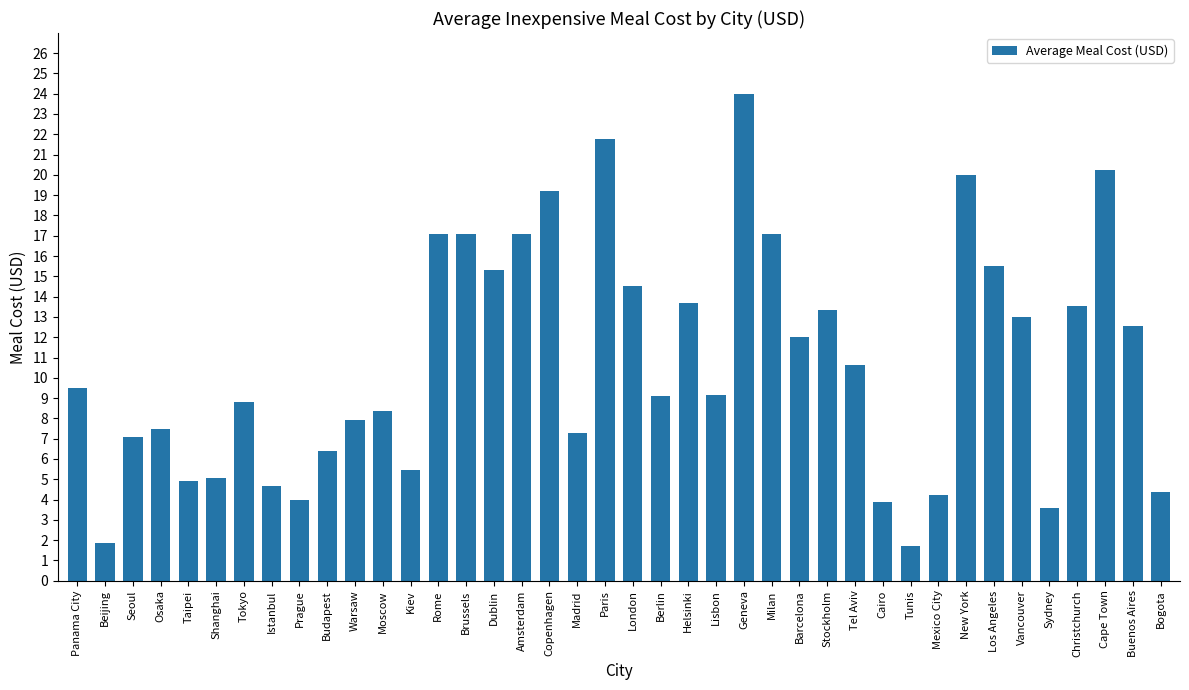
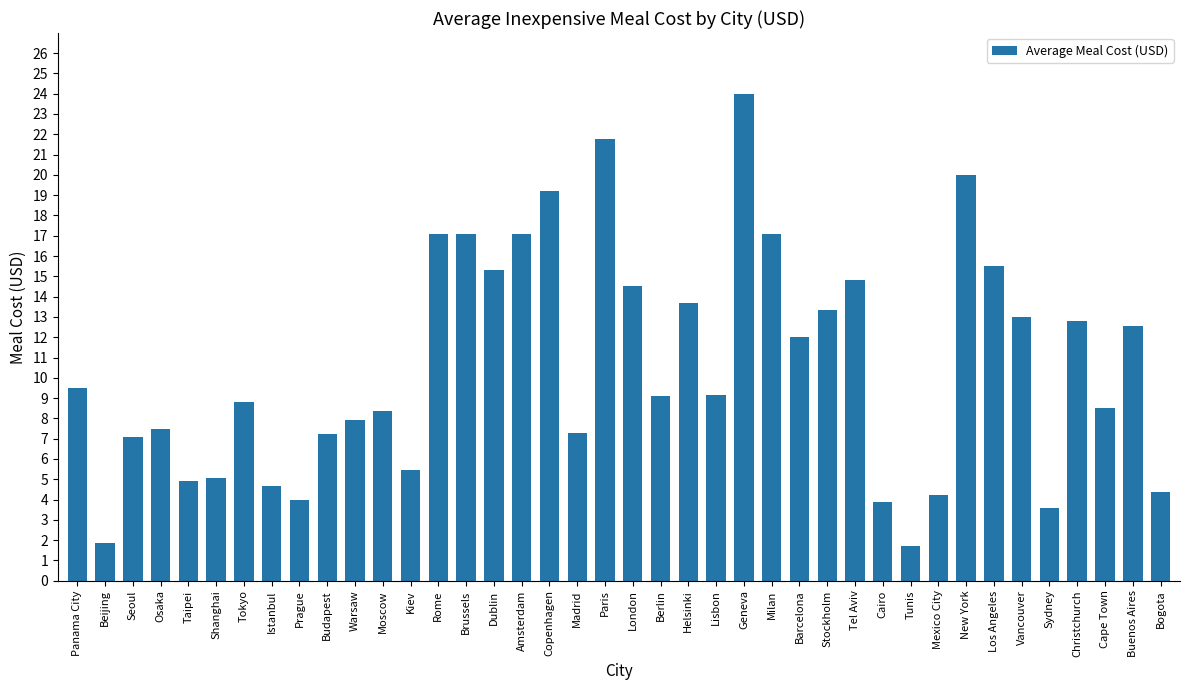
Budapest: 6.4 -> 7.3
Tel Aviv: 10.6 -> 14.8
Christchurch: 13.6 -> 12.8
Cape Town: 20.2 -> 8.5
